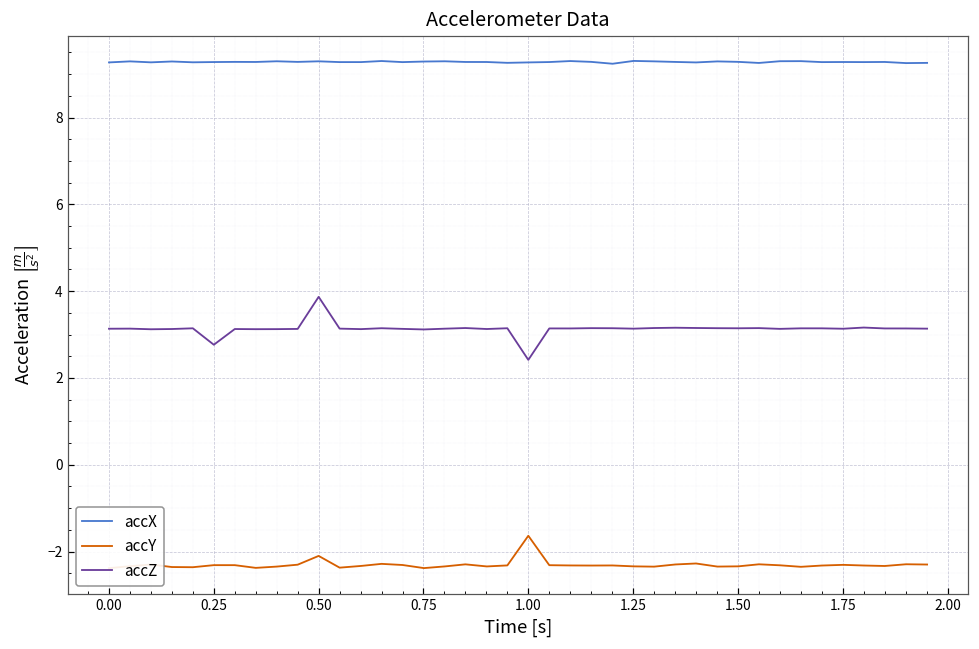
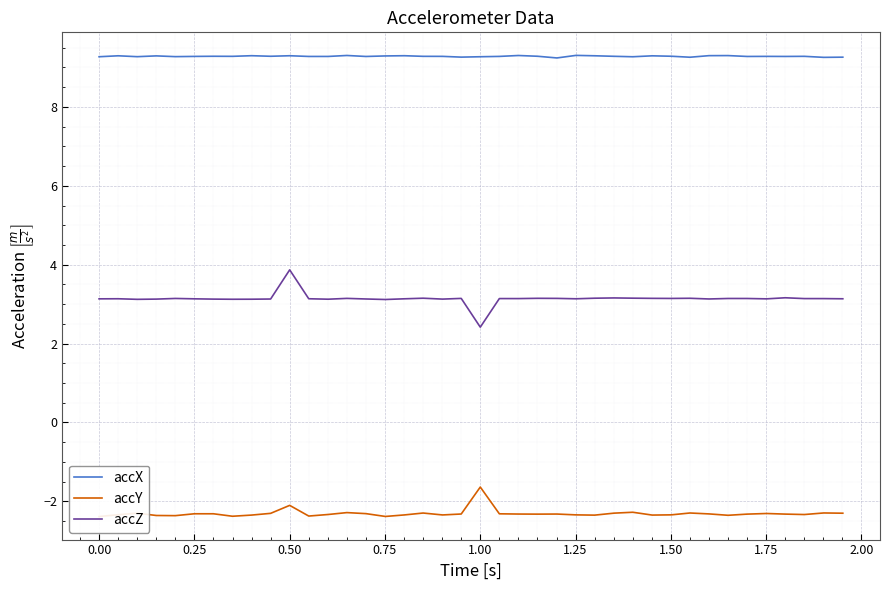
accZ, 0.25: 2.8 -> 3.1
